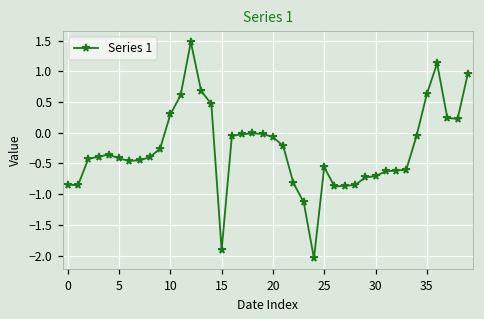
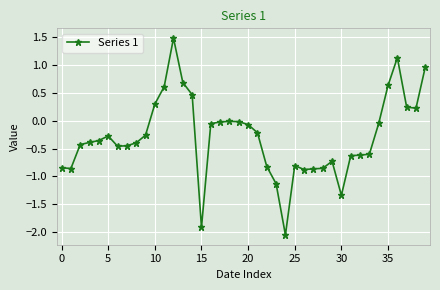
5: -0.4 -> -0.3
25: -0.6 -> -0.8
30: -0.7 -> -1.3
